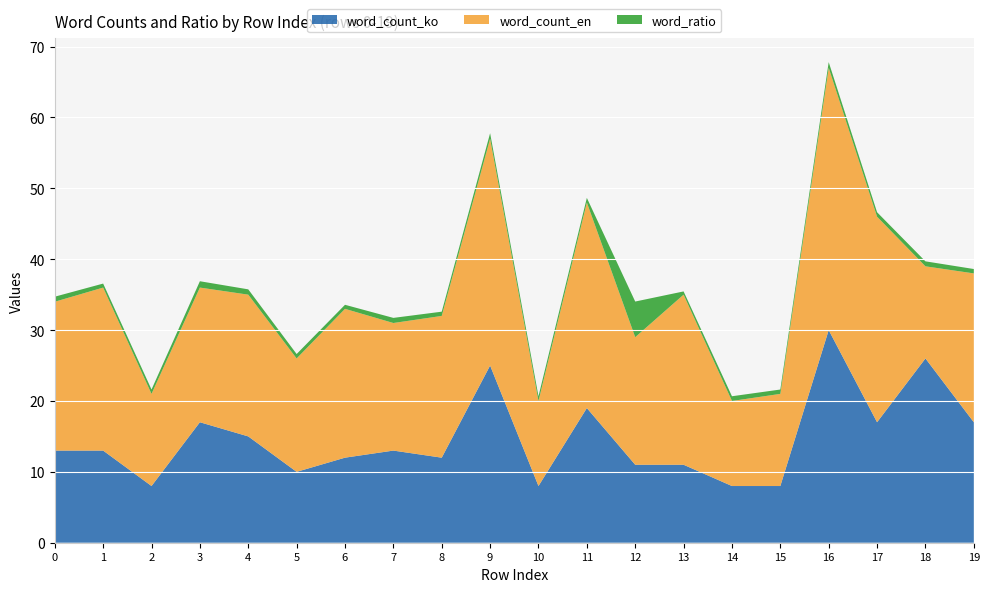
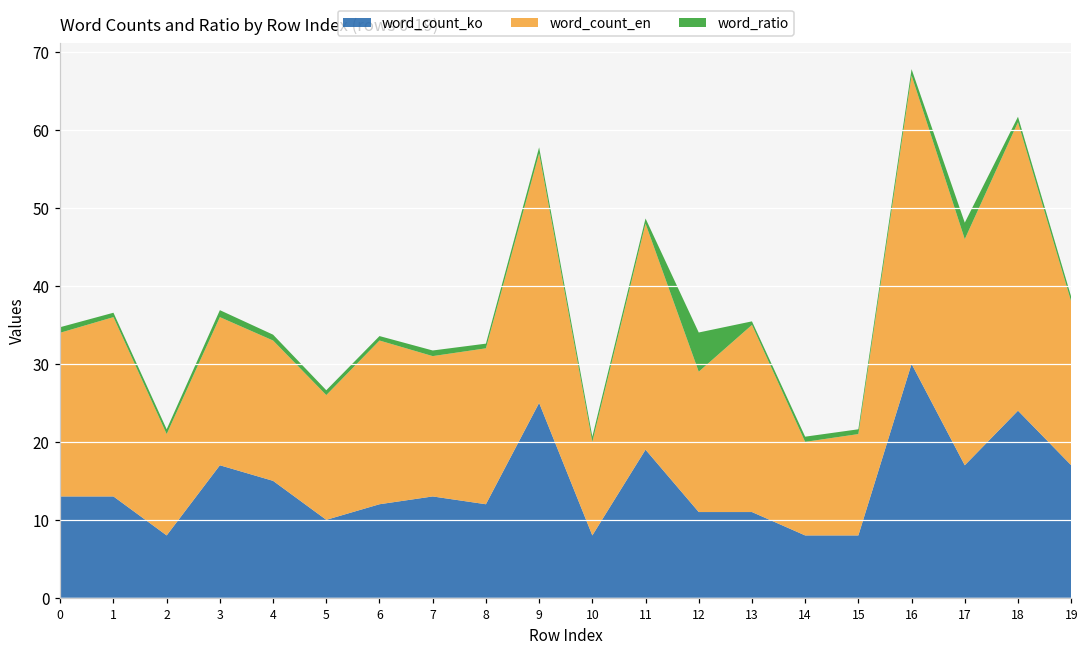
word_count_en, 4: 20 -> 18
word_ratio, 17: 1 -> 2
word_count_ko, 18: 26 -> 24
word_count_en, 18: 13 -> 37
